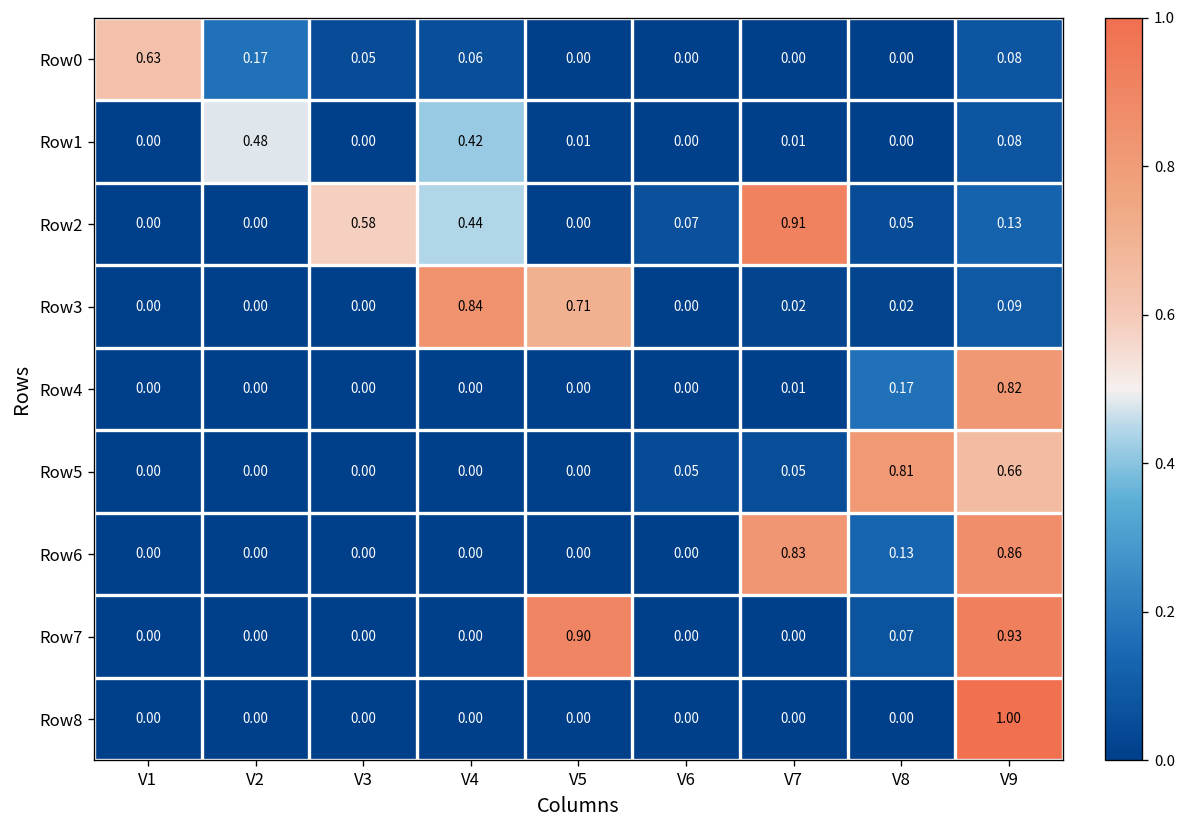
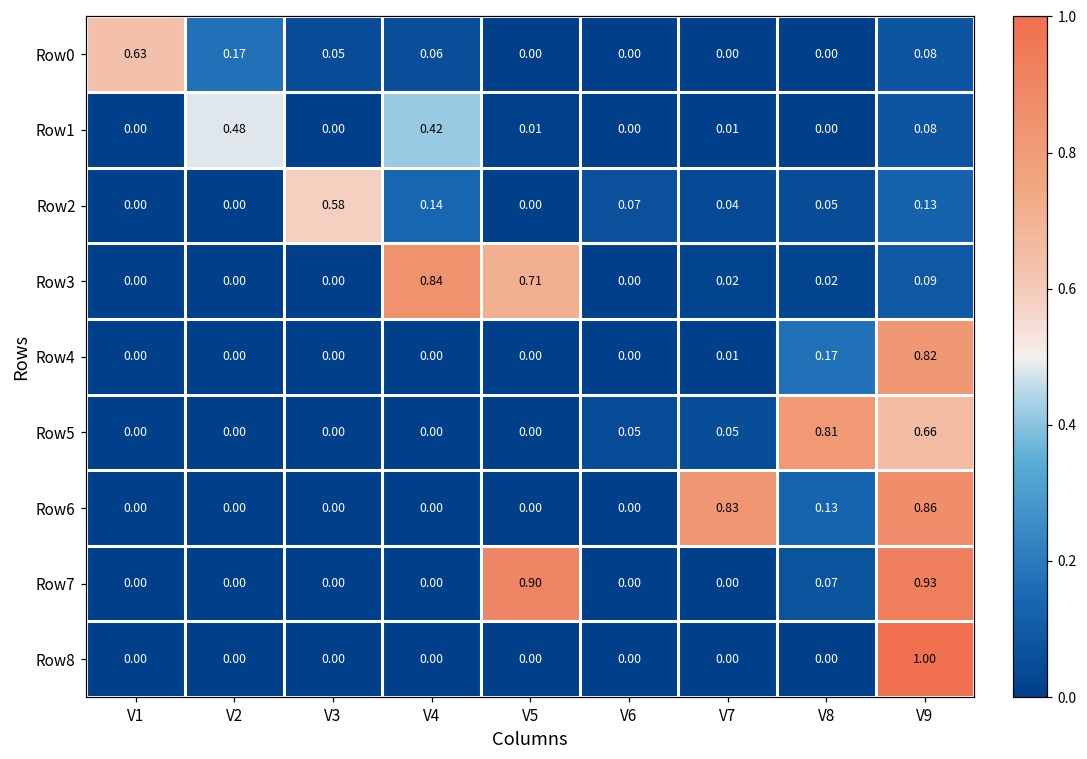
Row2, V4: 0.44 -> 0.14
Row2, V7: 0.91 -> 0.04
